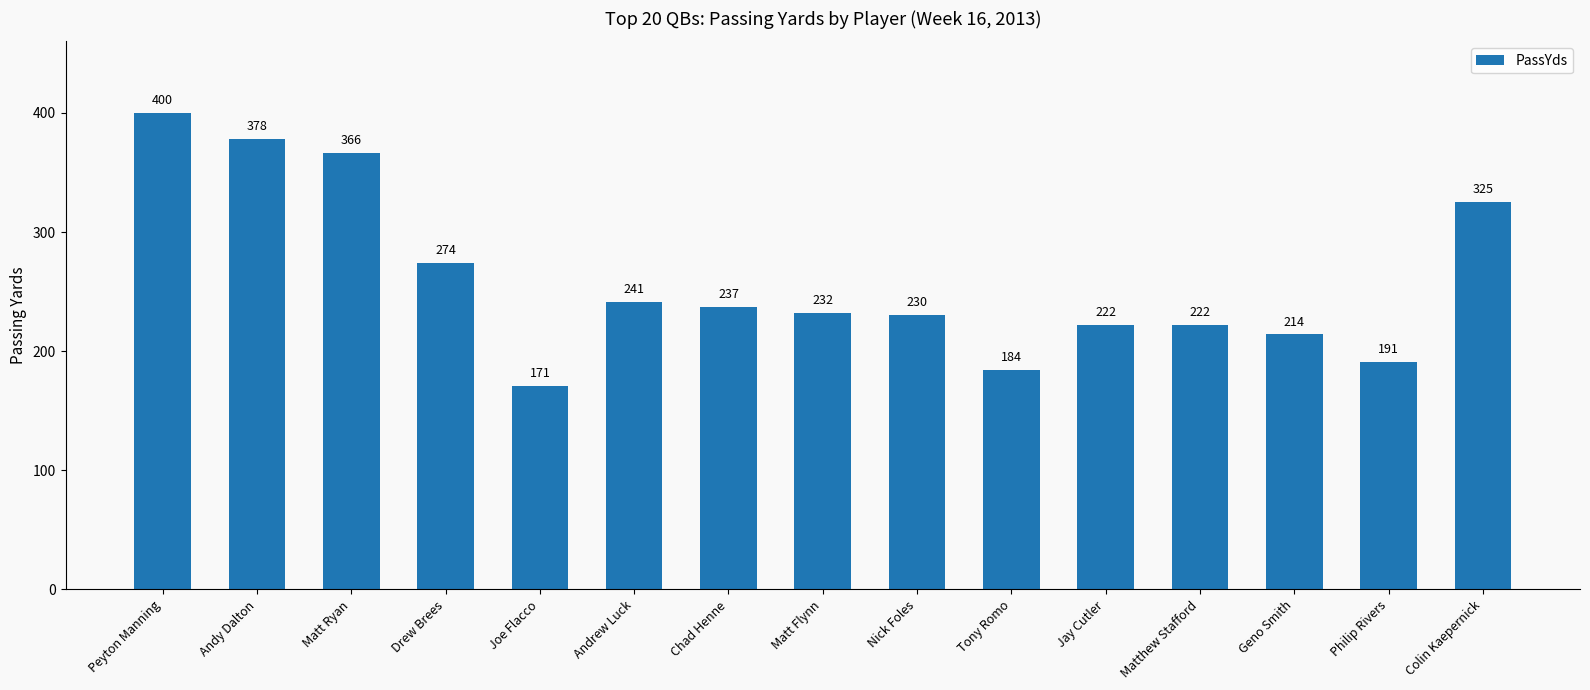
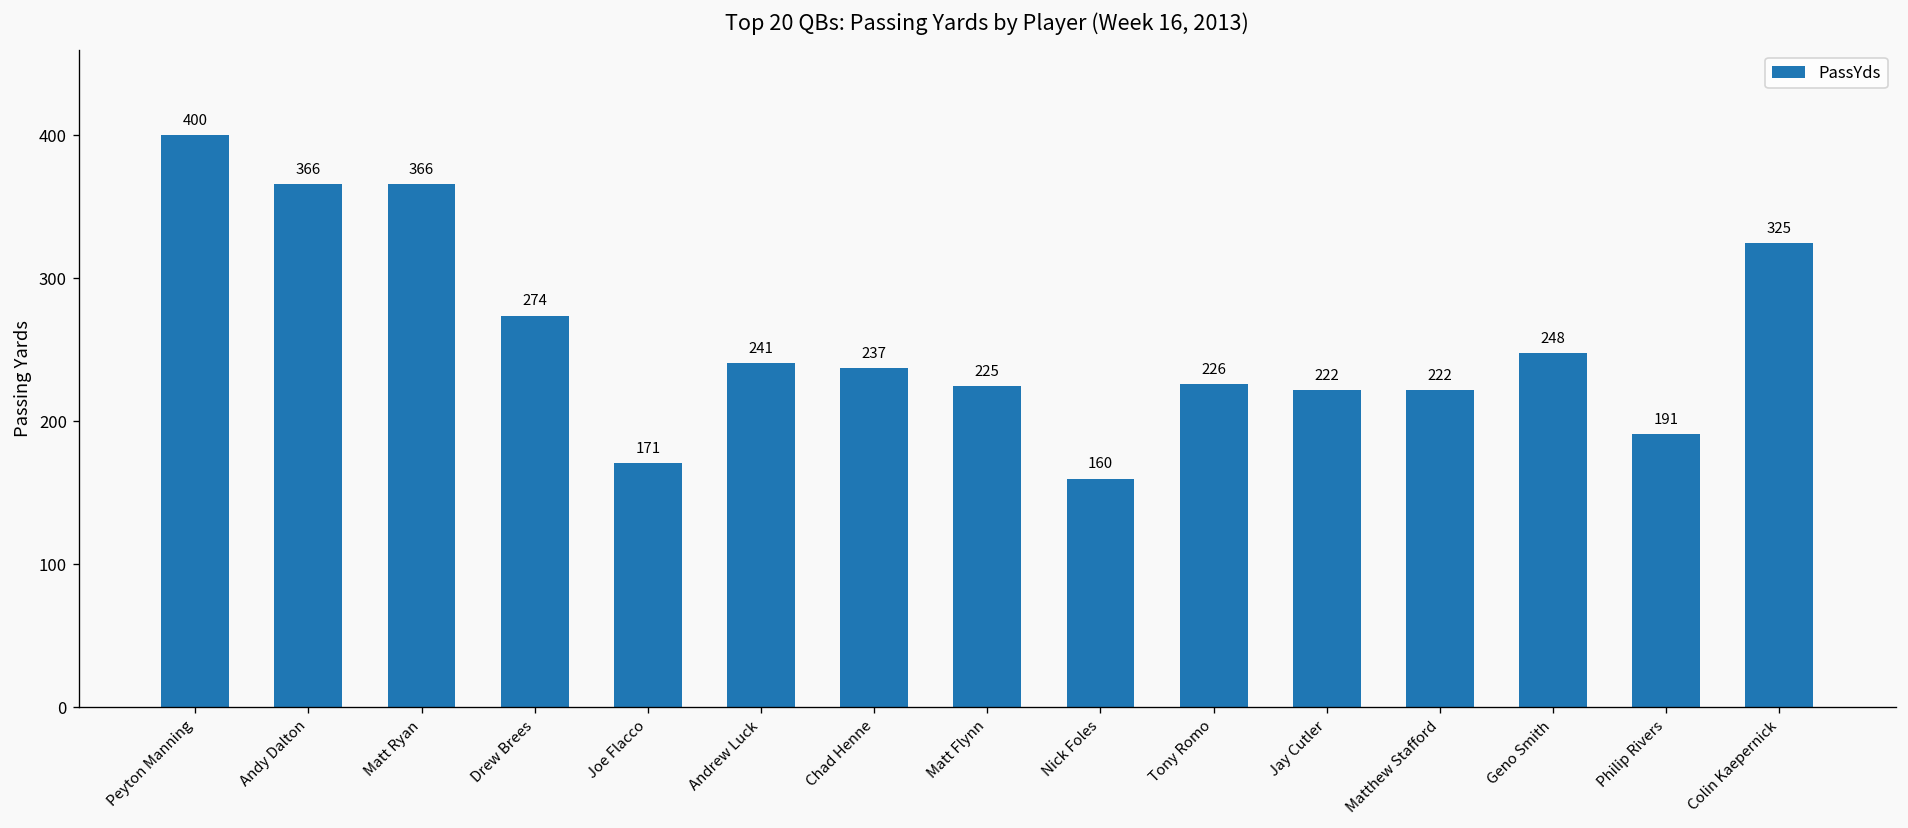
Andy Dalton: 378 -> 366
Matt Flynn: 232 -> 225
Nick Foles: 230 -> 160
Tony Romo: 184 -> 226
Geno Smith: 214 -> 248
